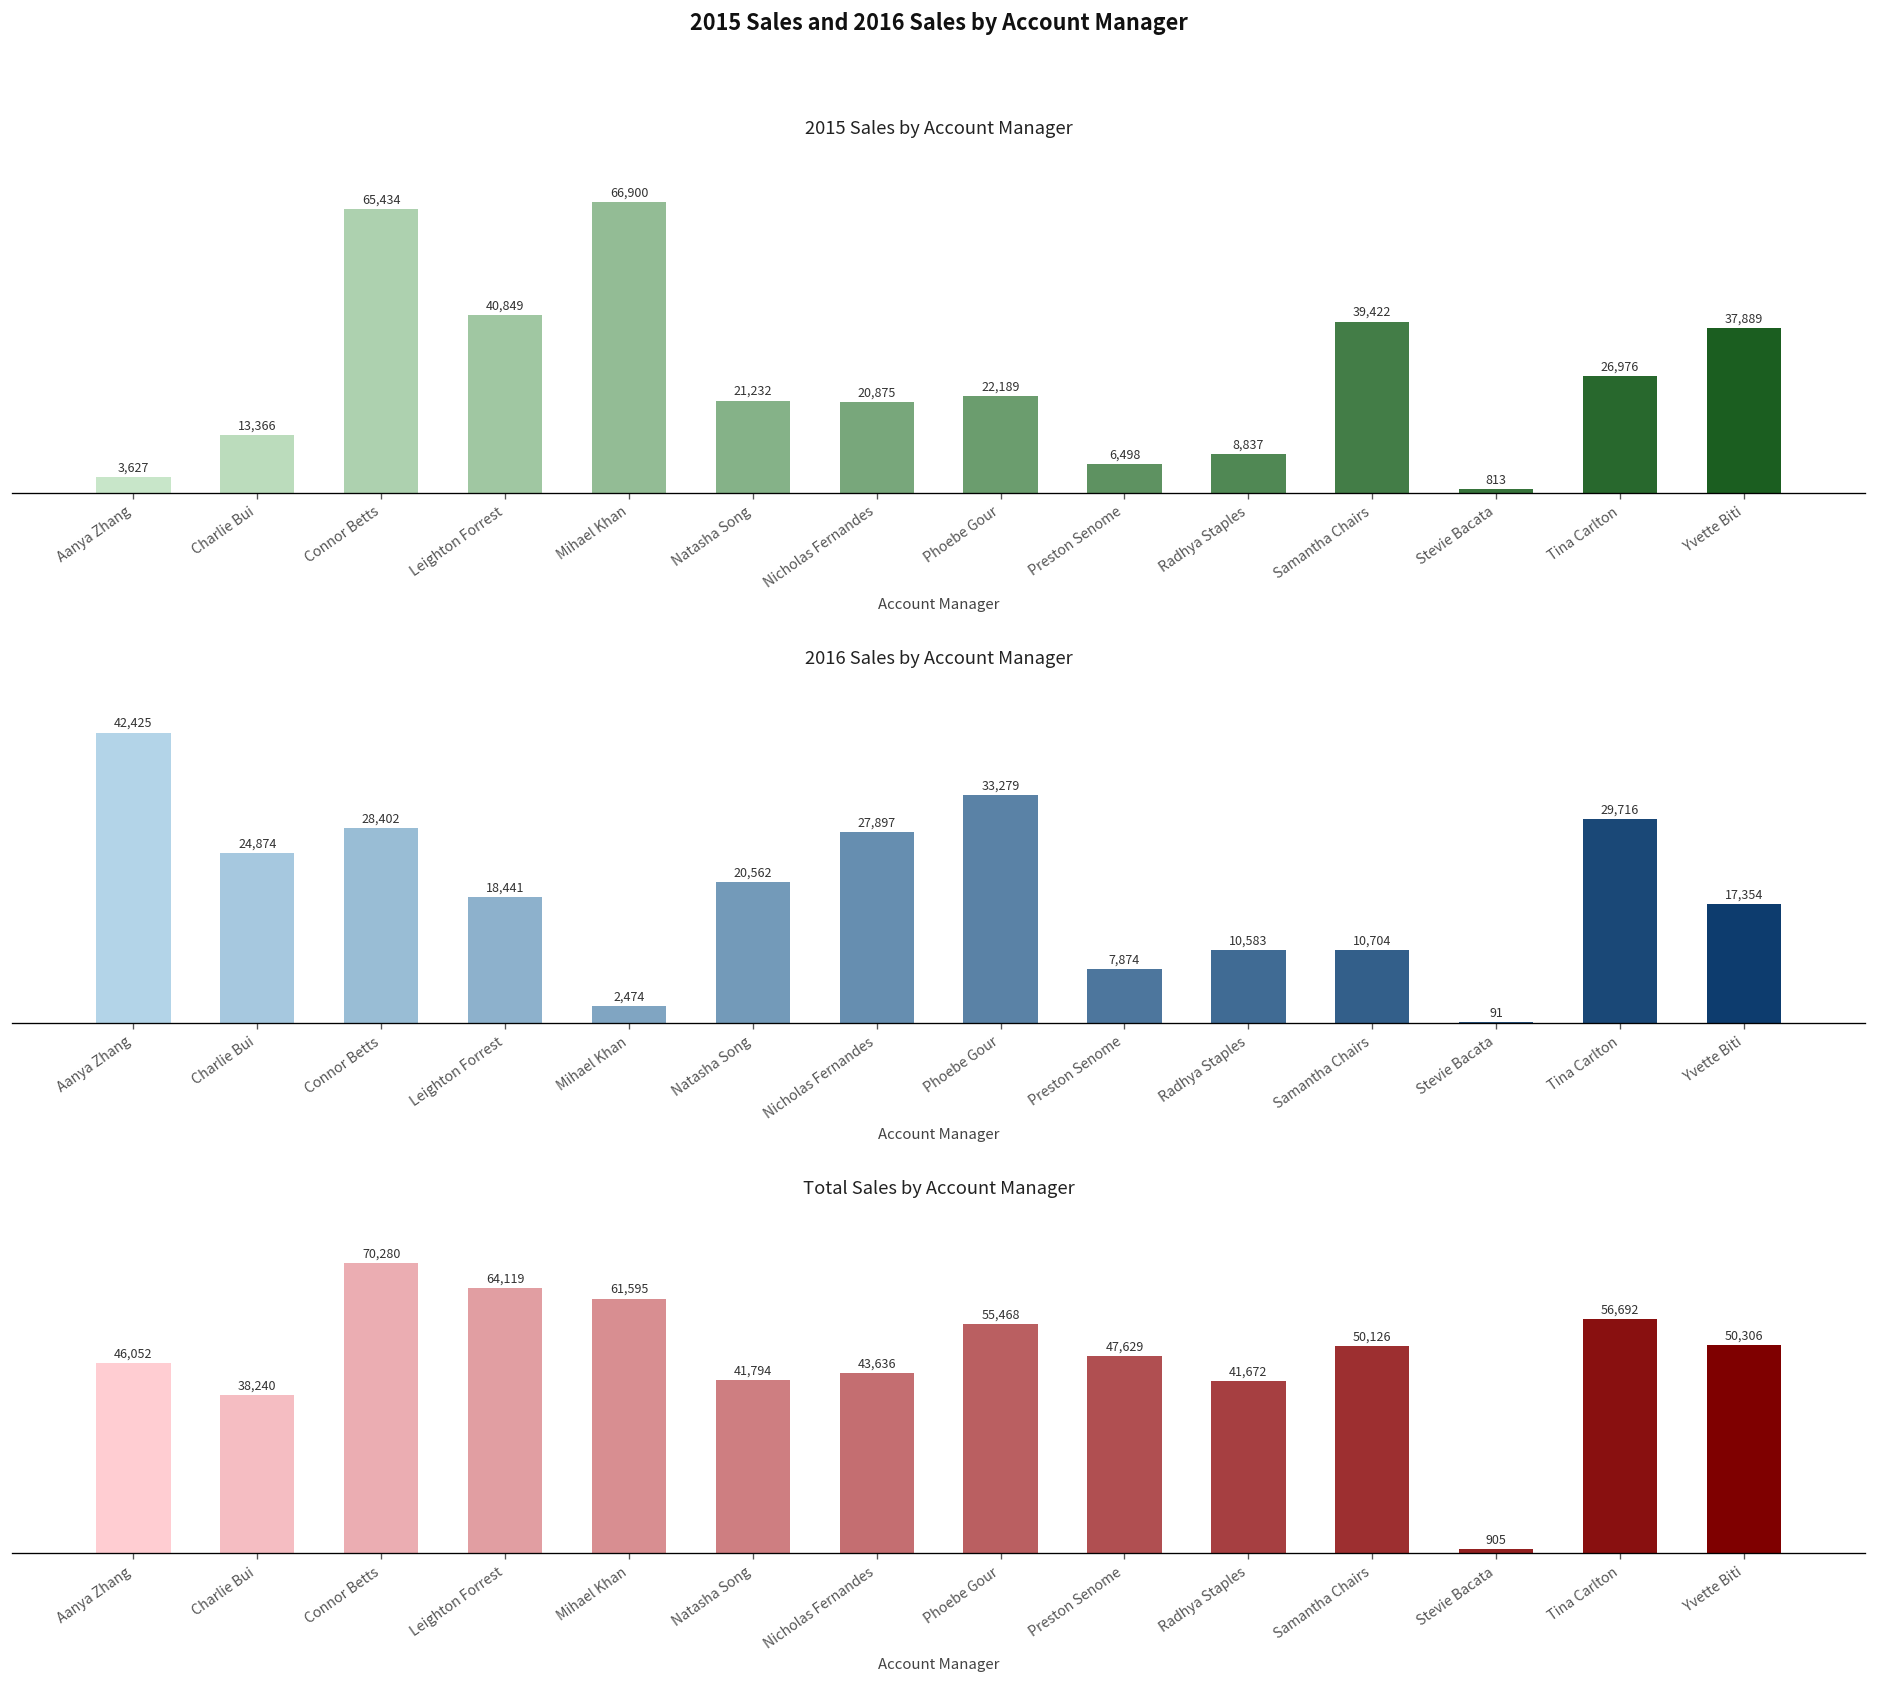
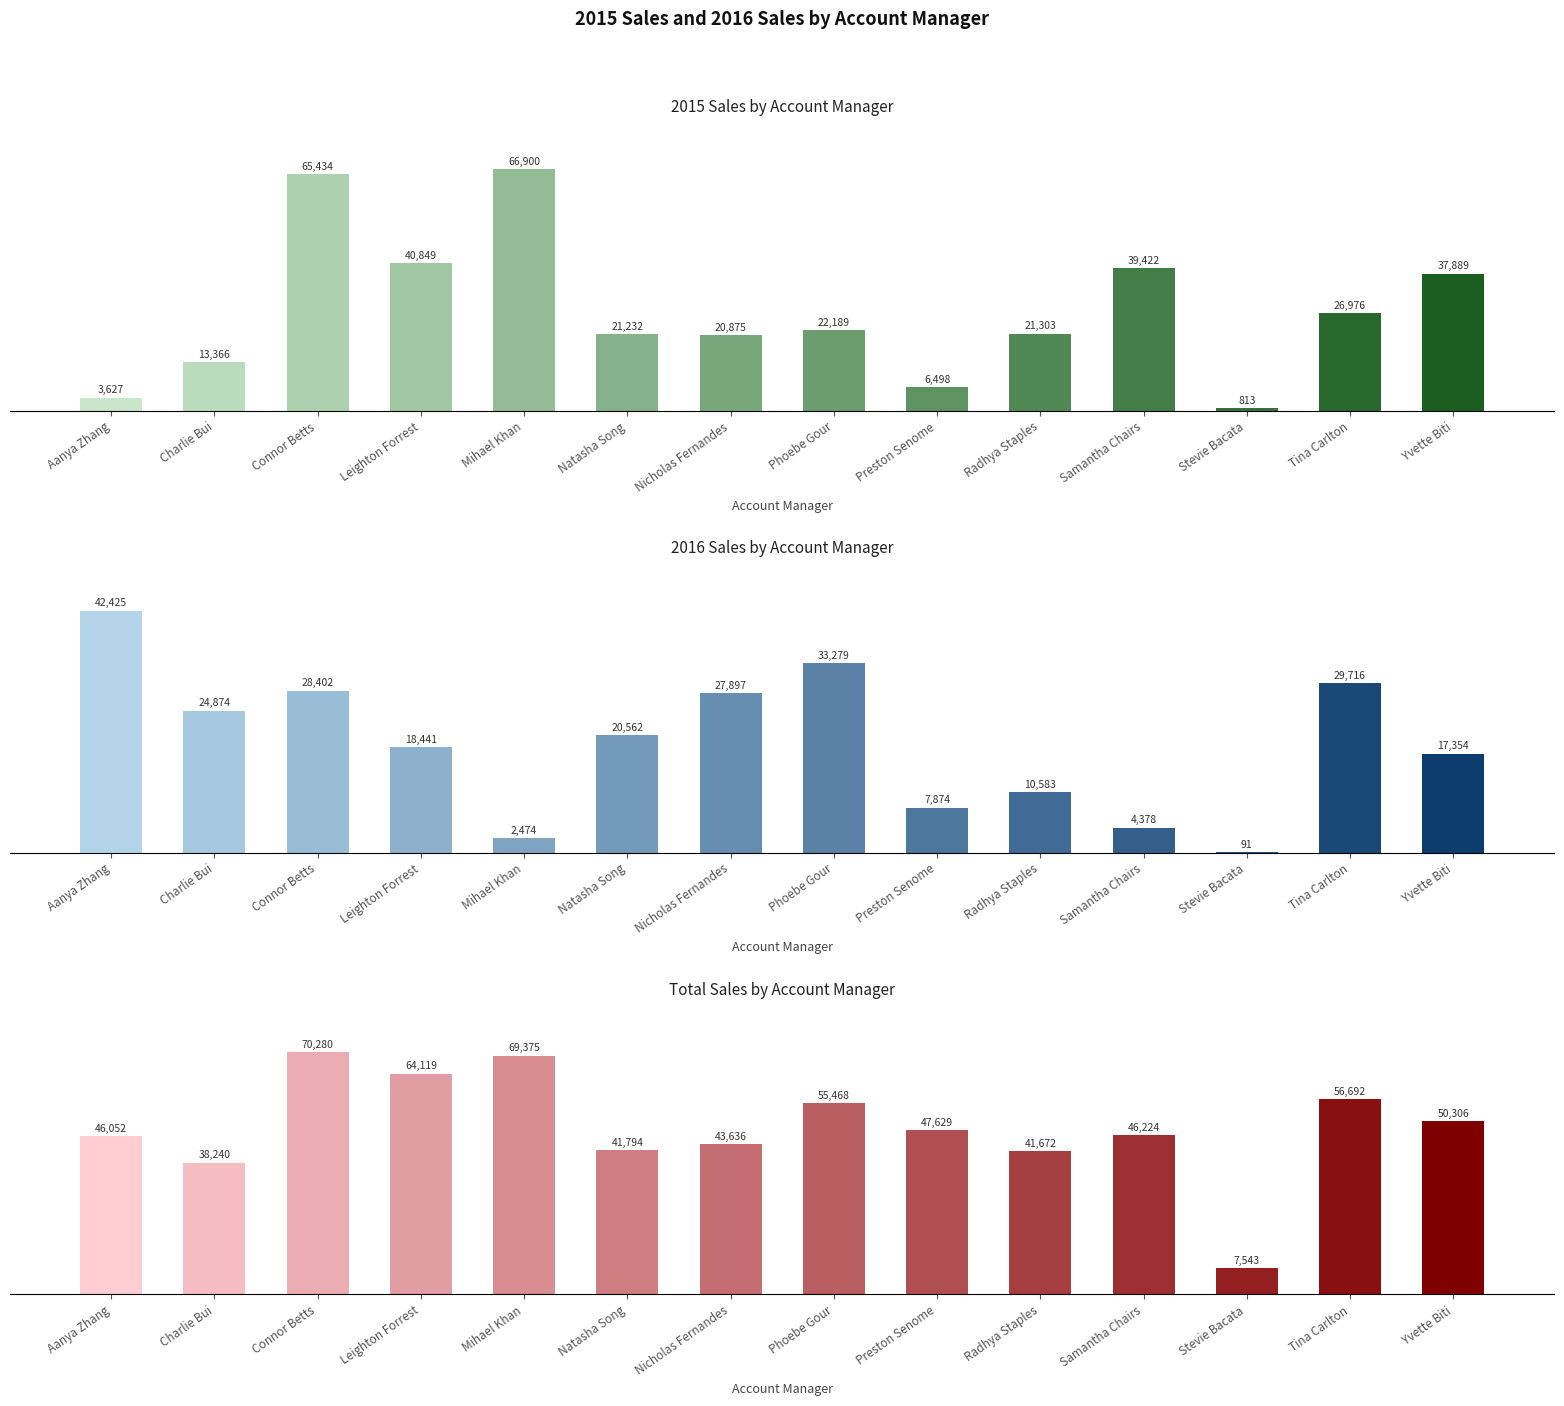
2015 Sales by Account Manager, Radhya Staples: 8,837 -> 21,303
2016 Sales by Account Manager, Samantha Chairs: 10,704 -> 4,378
Total Sales by Account Manager, Mihael Khan: 61,595 -> 69,375
Total Sales by Account Manager, Samantha Chairs: 50,126 -> 46,224
Total Sales by Account Manager, Stevie Bacata: 905 -> 7,543
